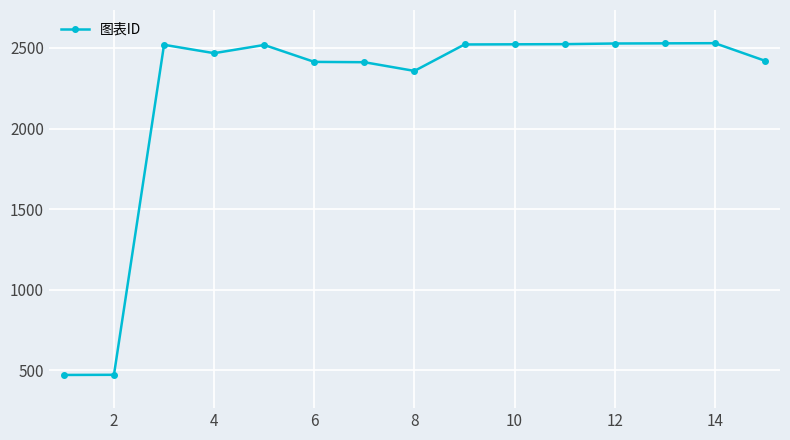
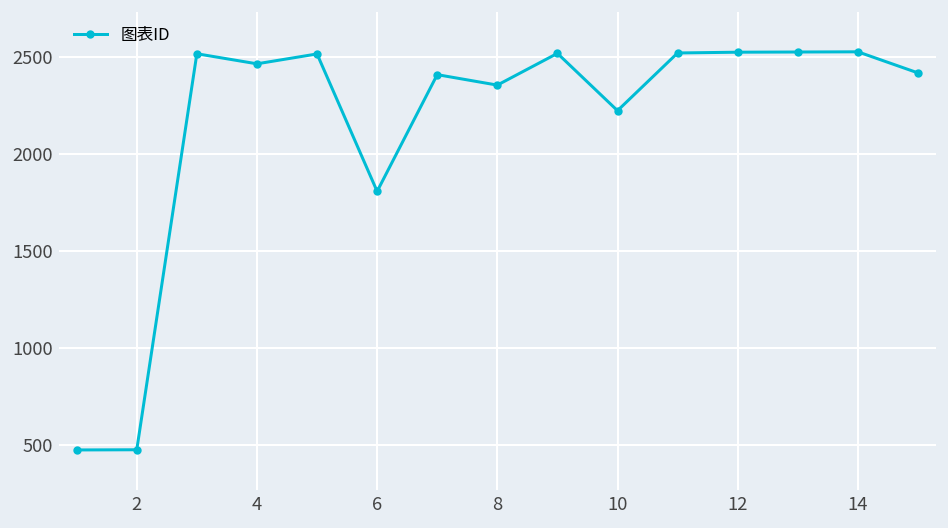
6: 2410 -> 1810
10: 2520 -> 2230
